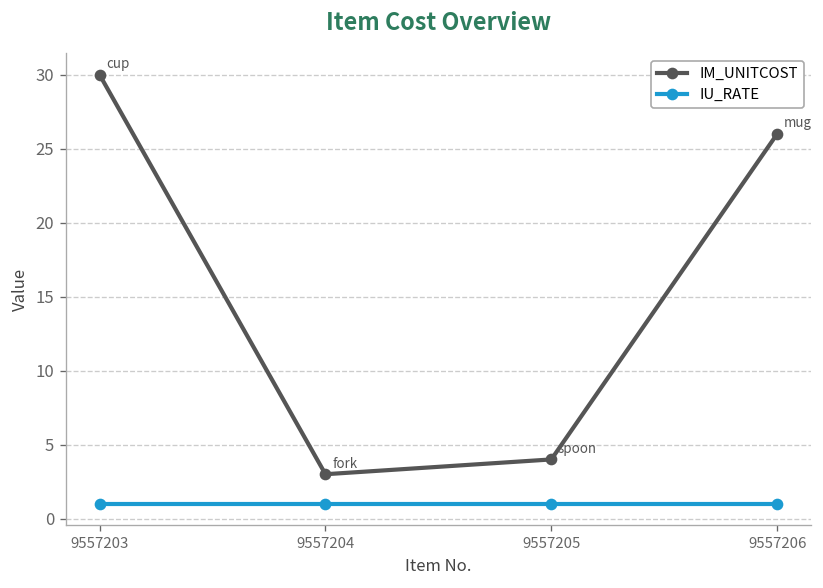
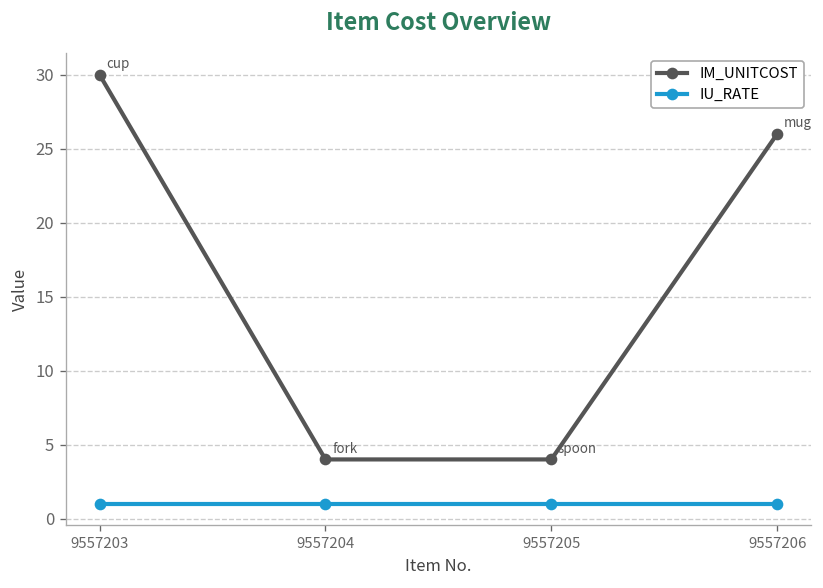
IM_UNITCOST, 9557204: 3 -> 4
